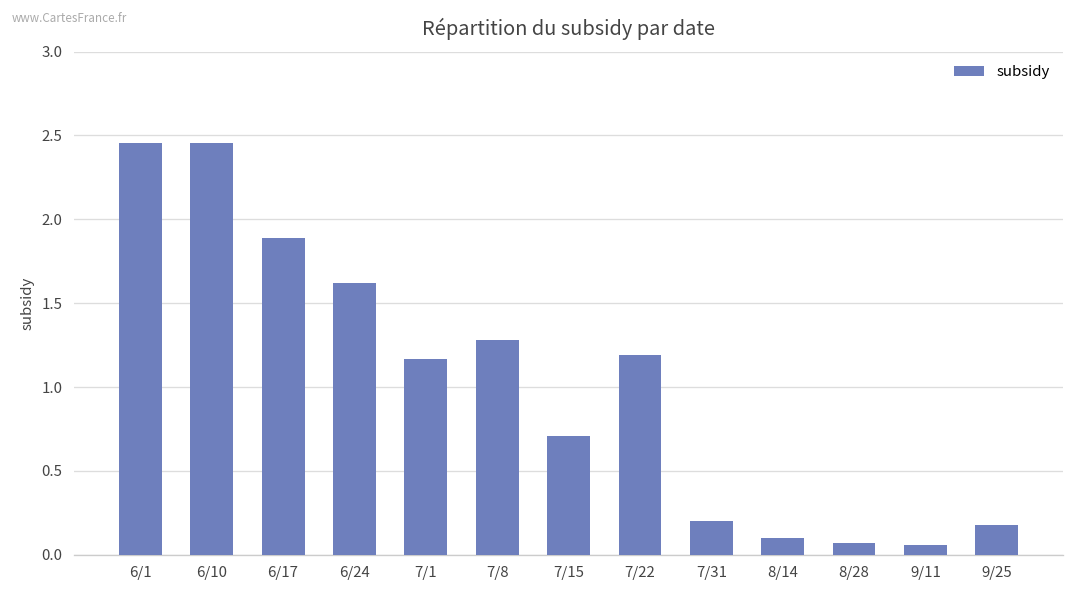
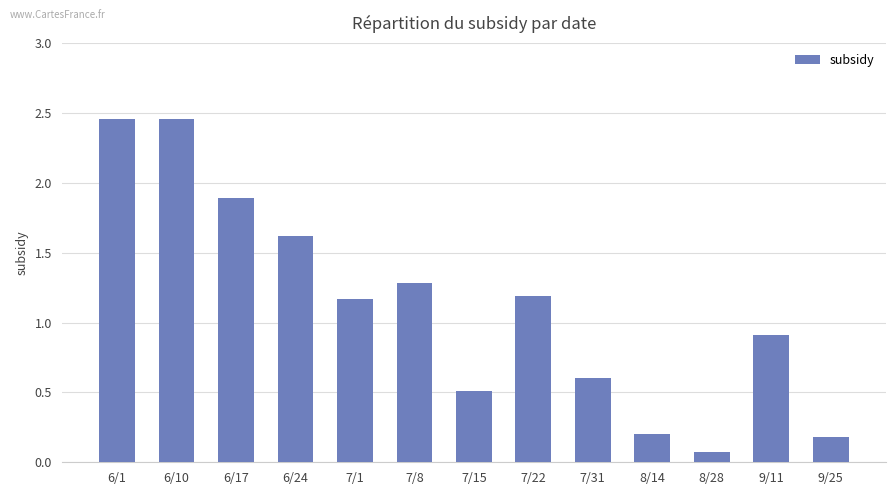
7/15: 0.71 -> 0.51
7/31: 0.2 -> 0.6
8/14: 0.1 -> 0.2
9/11: 0.06 -> 0.91
